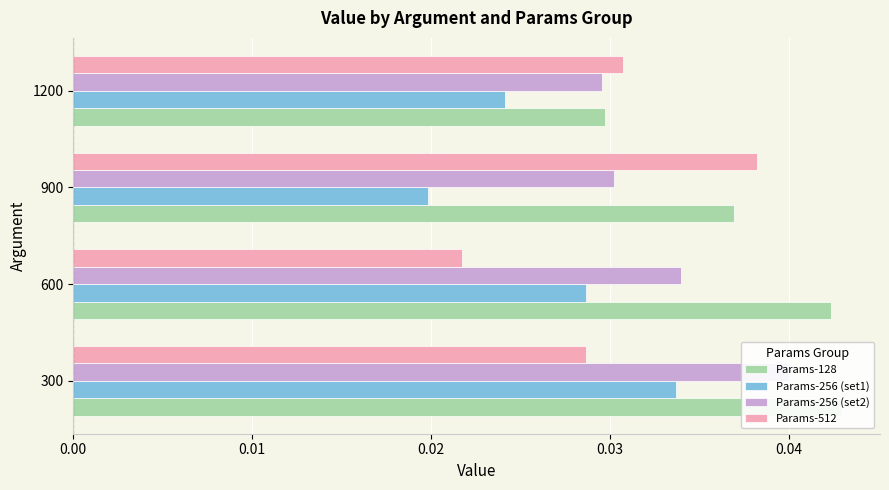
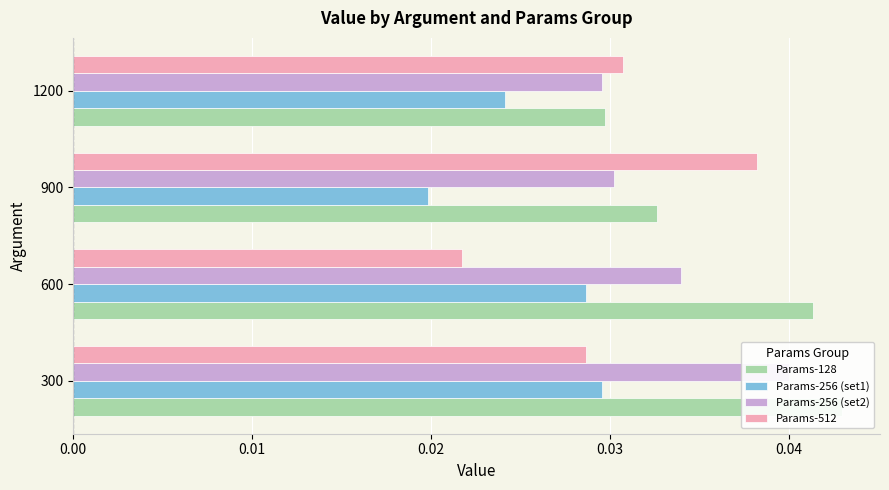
Params-128, 900: 0.0370 -> 0.0326
Params-128, 600: 0.0424 -> 0.0414
Params-256 (set1), 300: 0.0337 -> 0.0295
